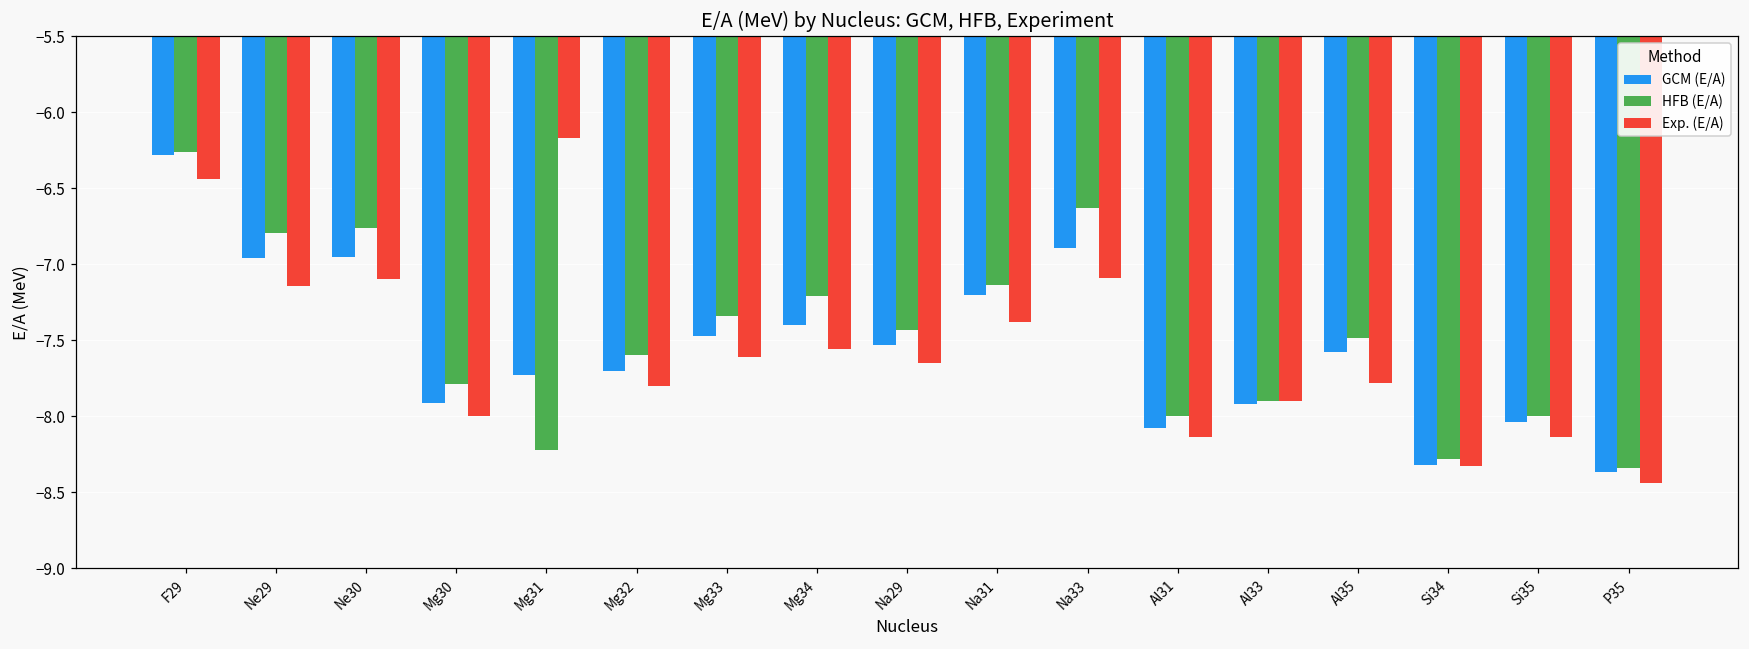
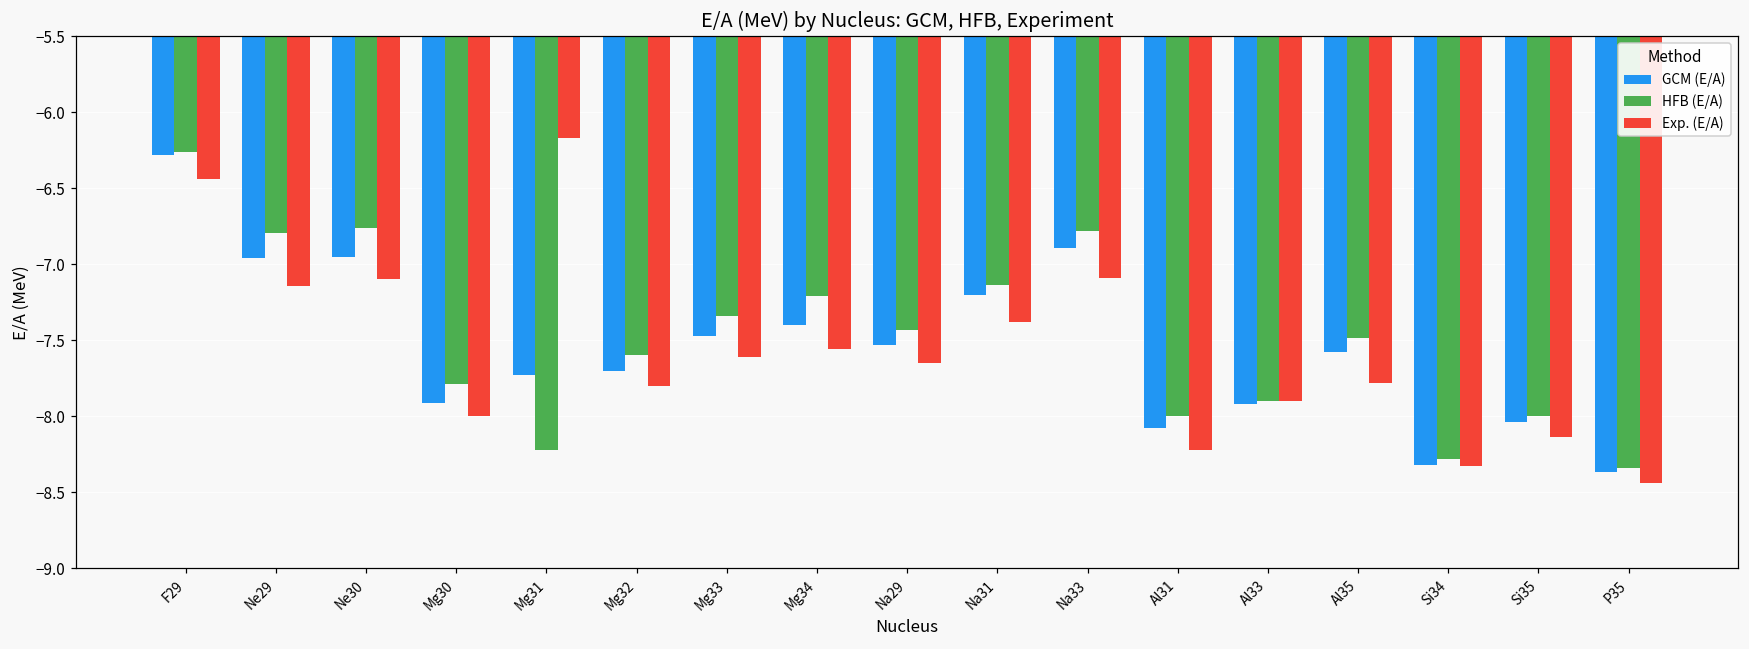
HFB (E/A), Na33: -6.63 -> -6.78
Exp. (E/A), Al31: -8.14 -> -8.23
